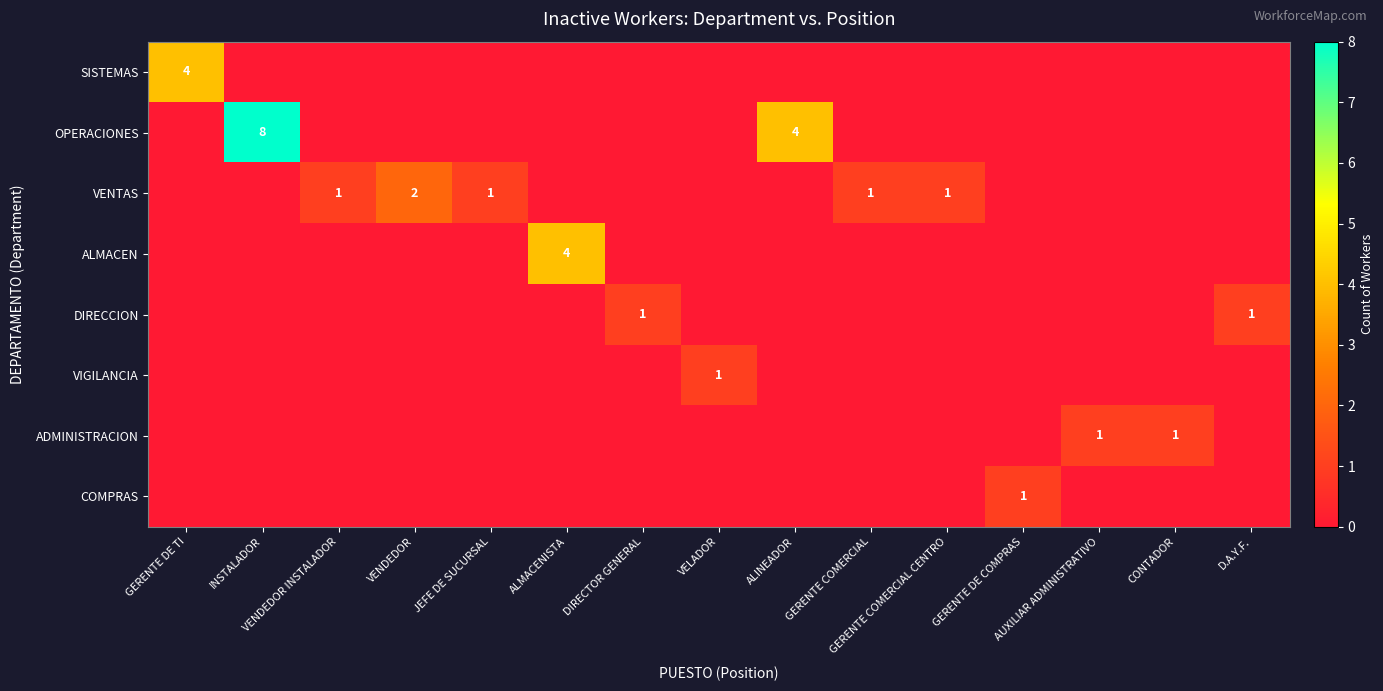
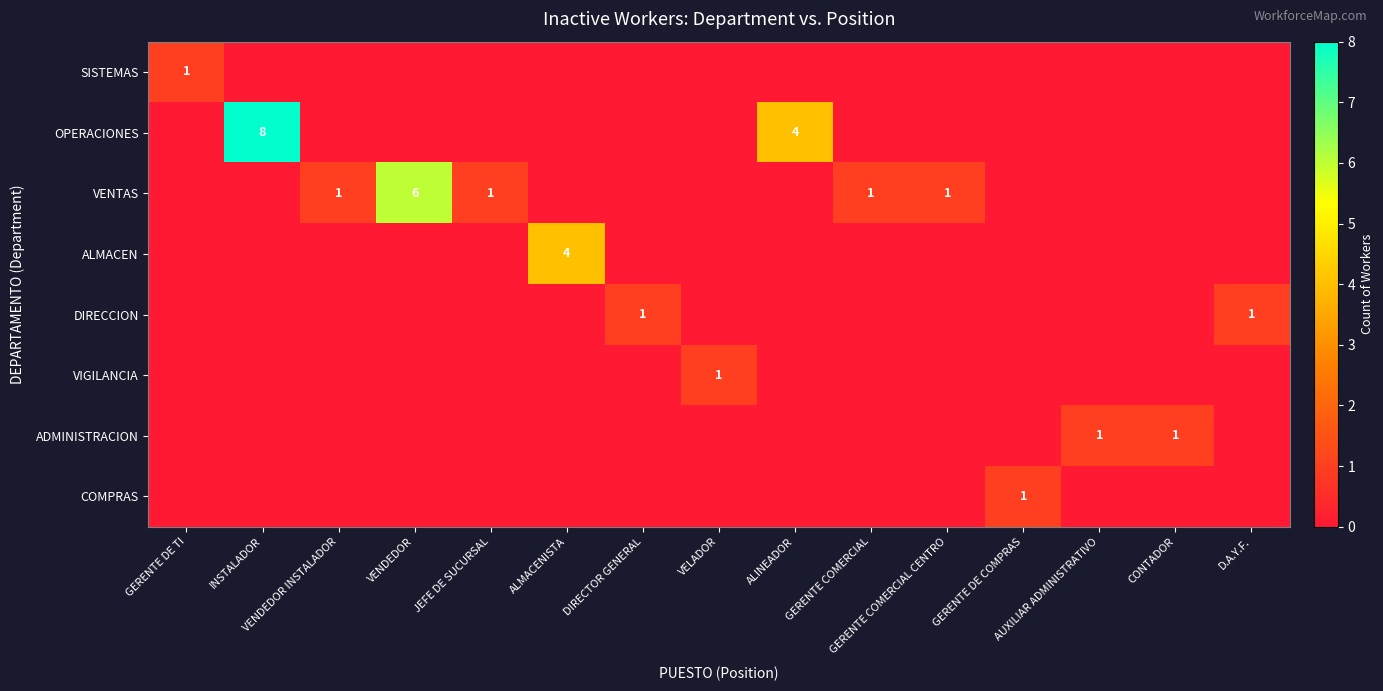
SISTEMAS, GERENTE DE TI: 4 -> 1
VENTAS, VENDEDOR: 2 -> 6
